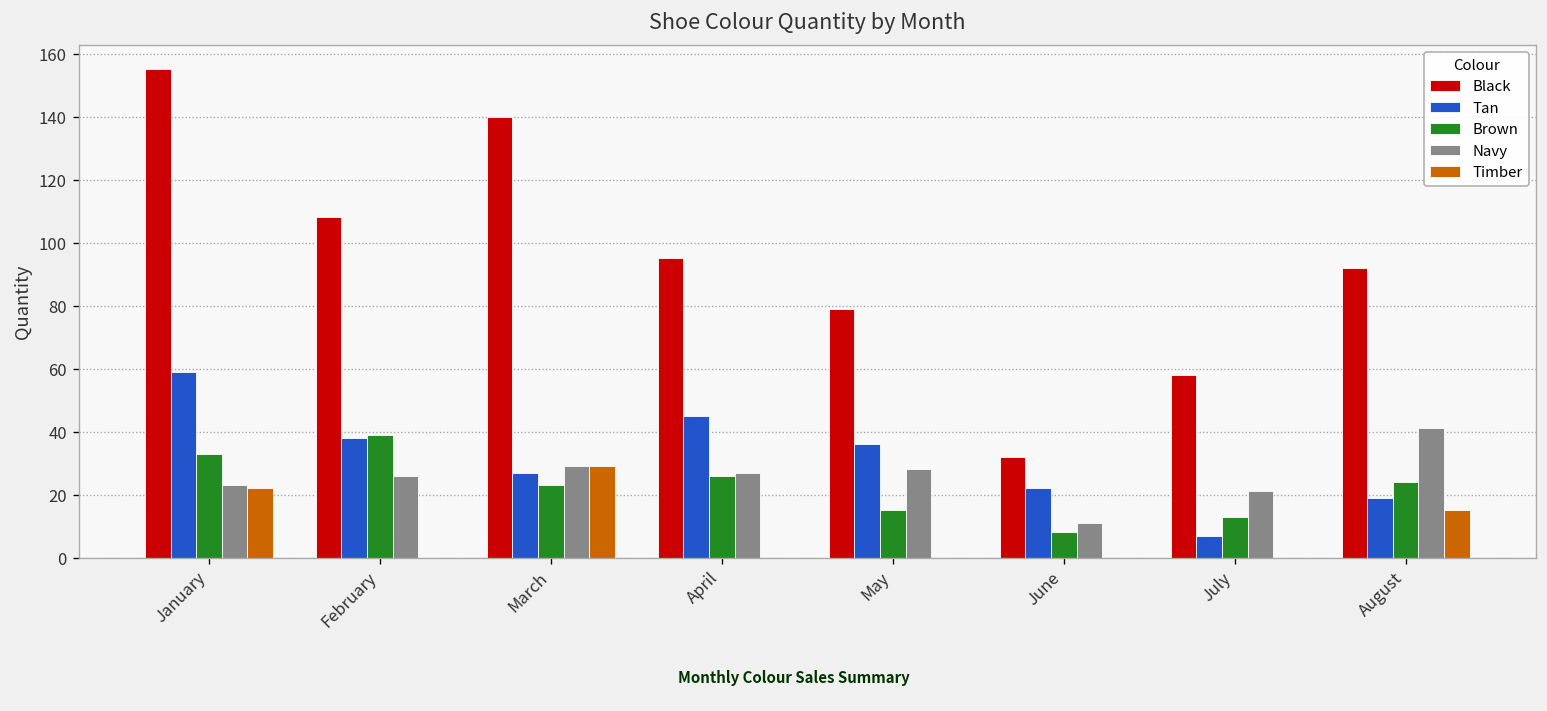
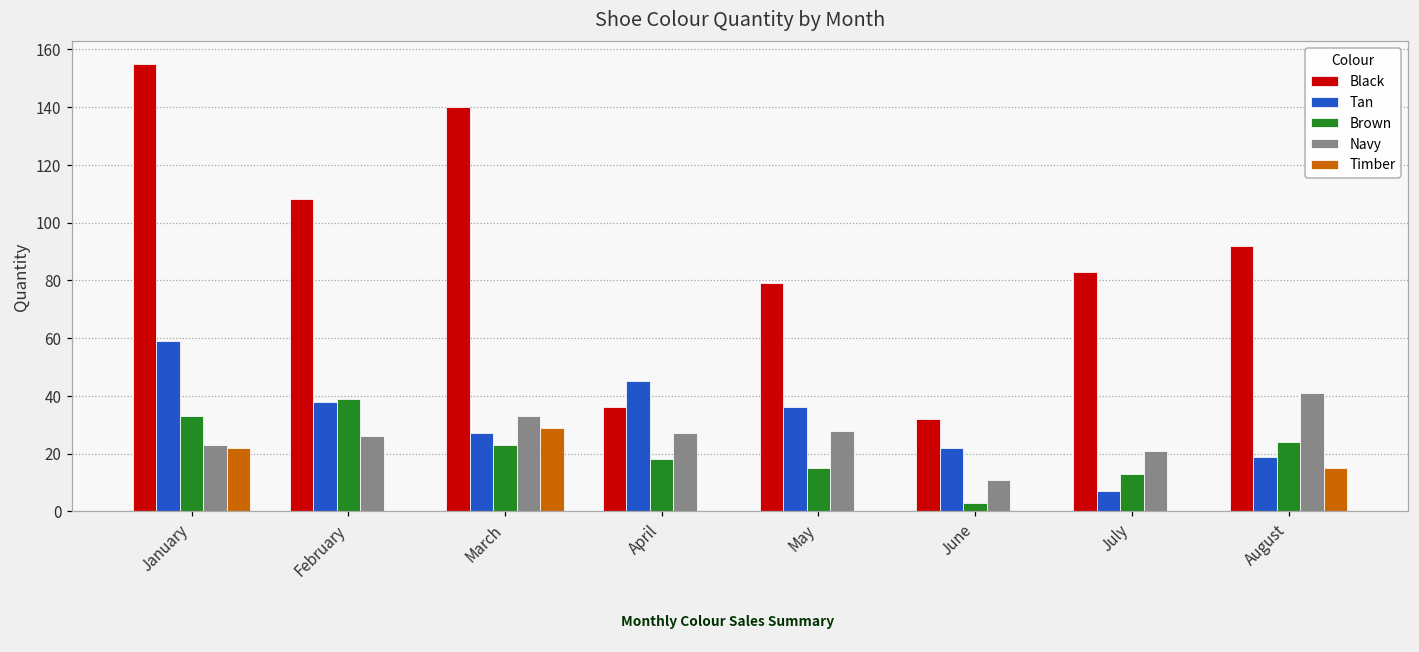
Navy, March: 29 -> 33
Black, April: 95 -> 36
Brown, April: 26 -> 18
Brown, June: 8 -> 3
Black, July: 58 -> 83
